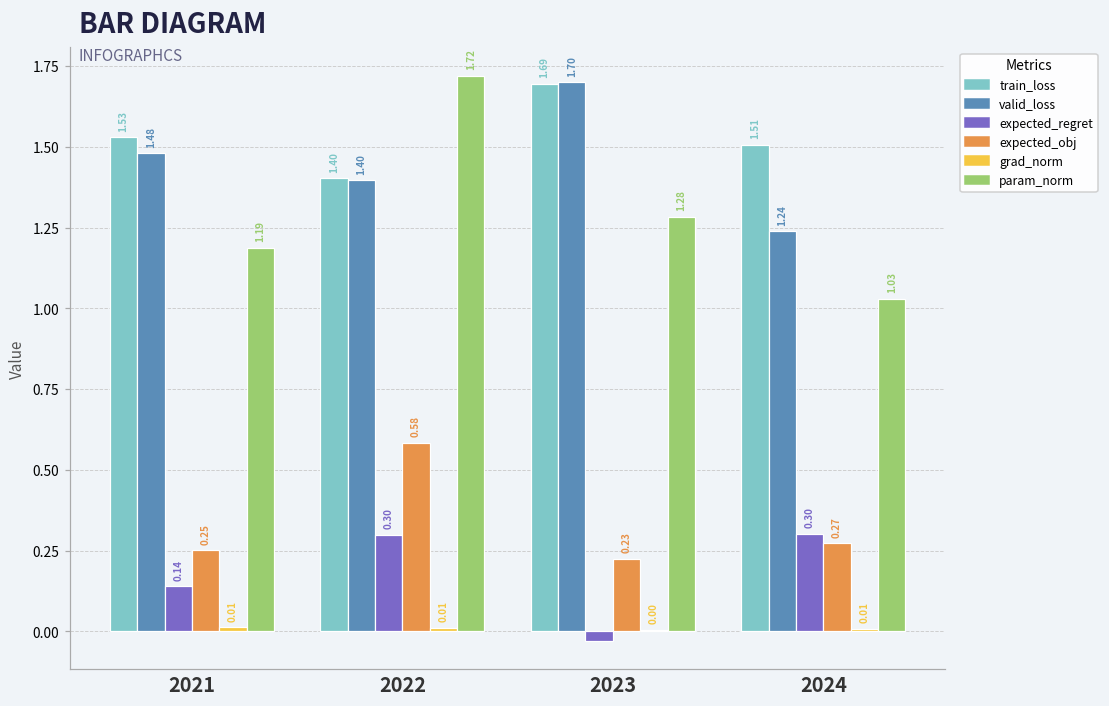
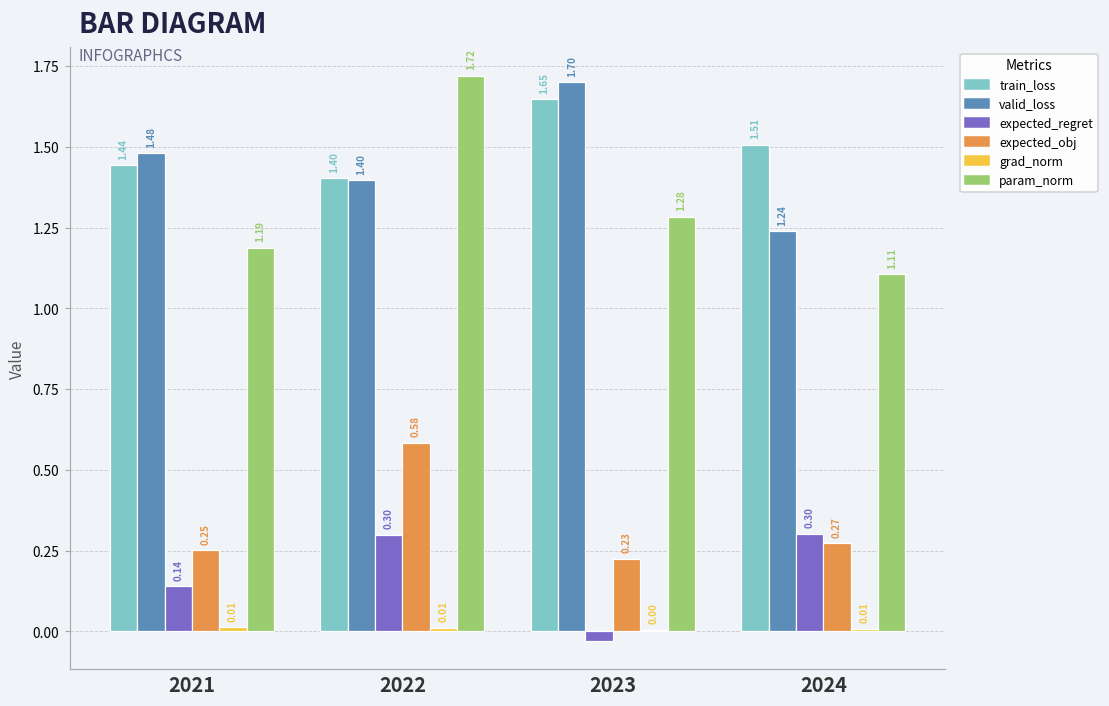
train_loss, 2021: 1.53 -> 1.44
train_loss, 2023: 1.69 -> 1.65
param_norm, 2024: 1.03 -> 1.11
